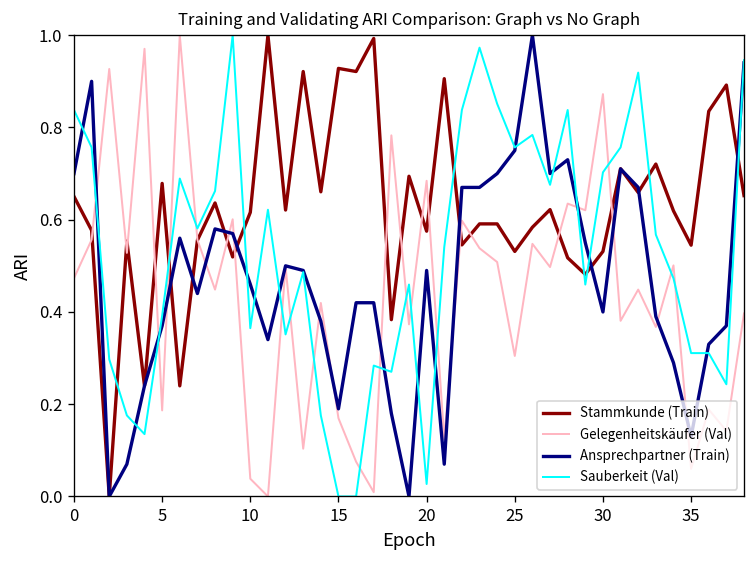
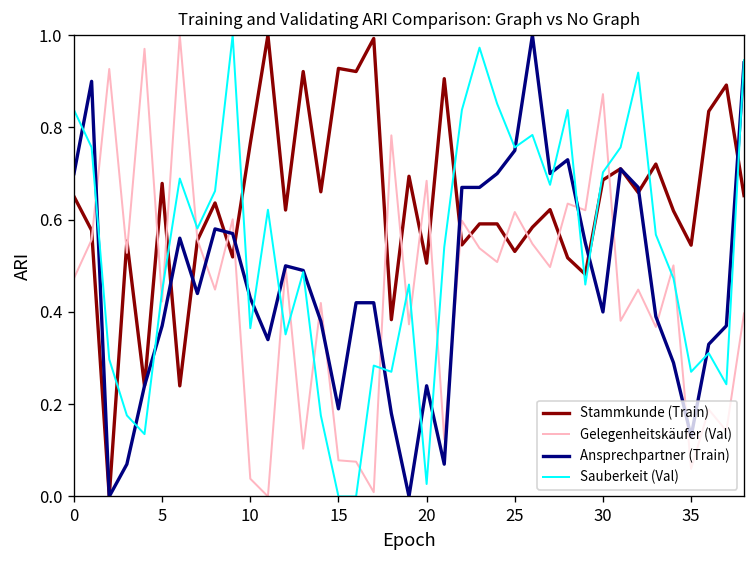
Gelegenheitskäufer (Val), 5: 0.19 -> 0.42
Sauberkeit (Val), 5: 0.39 -> 0.45
Stammkunde (Train), 10: 0.62 -> 0.77
Ansprechpartner (Train), 10: 0.46 -> 0.43
Gelegenheitskäufer (Val), 15: 0.17 -> 0.08
Stammkunde (Train), 20: 0.58 -> 0.51
Ansprechpartner (Train), 20: 0.49 -> 0.24
Gelegenheitskäufer (Val), 25: 0.30 -> 0.62
Stammkunde (Train), 30: 0.53 -> 0.69
Sauberkeit (Val), 35: 0.31 -> 0.27
